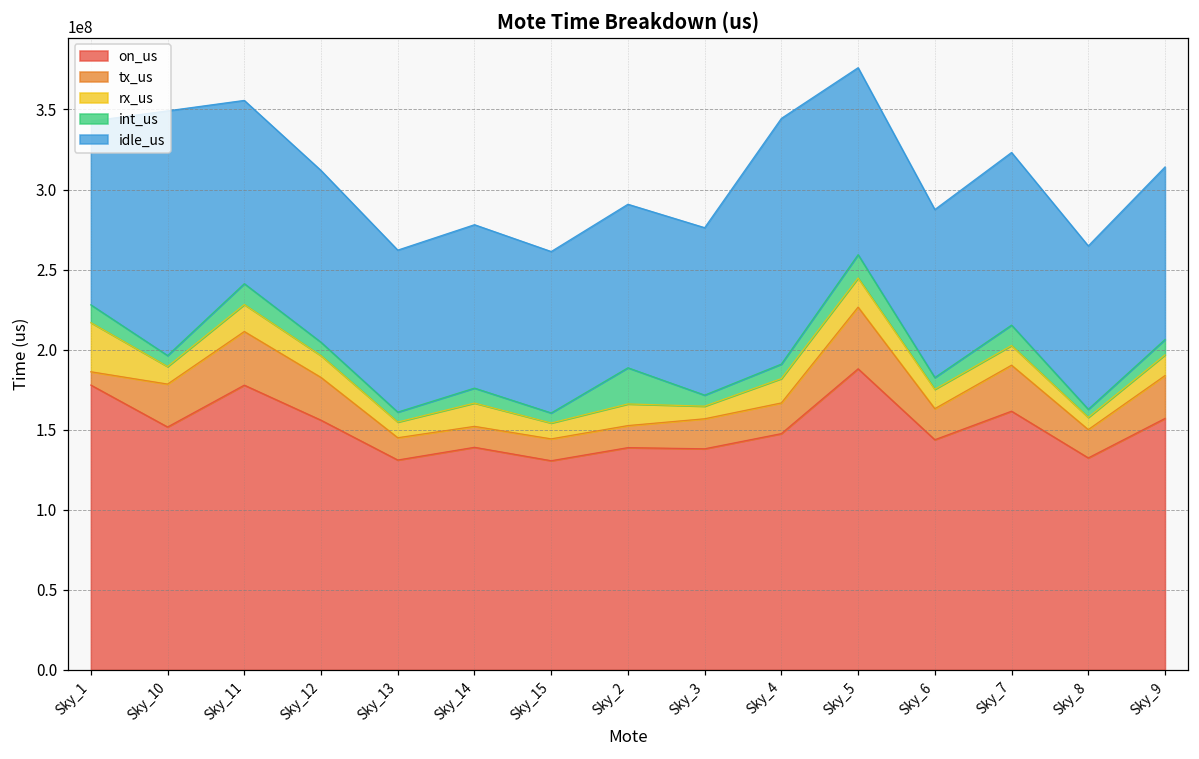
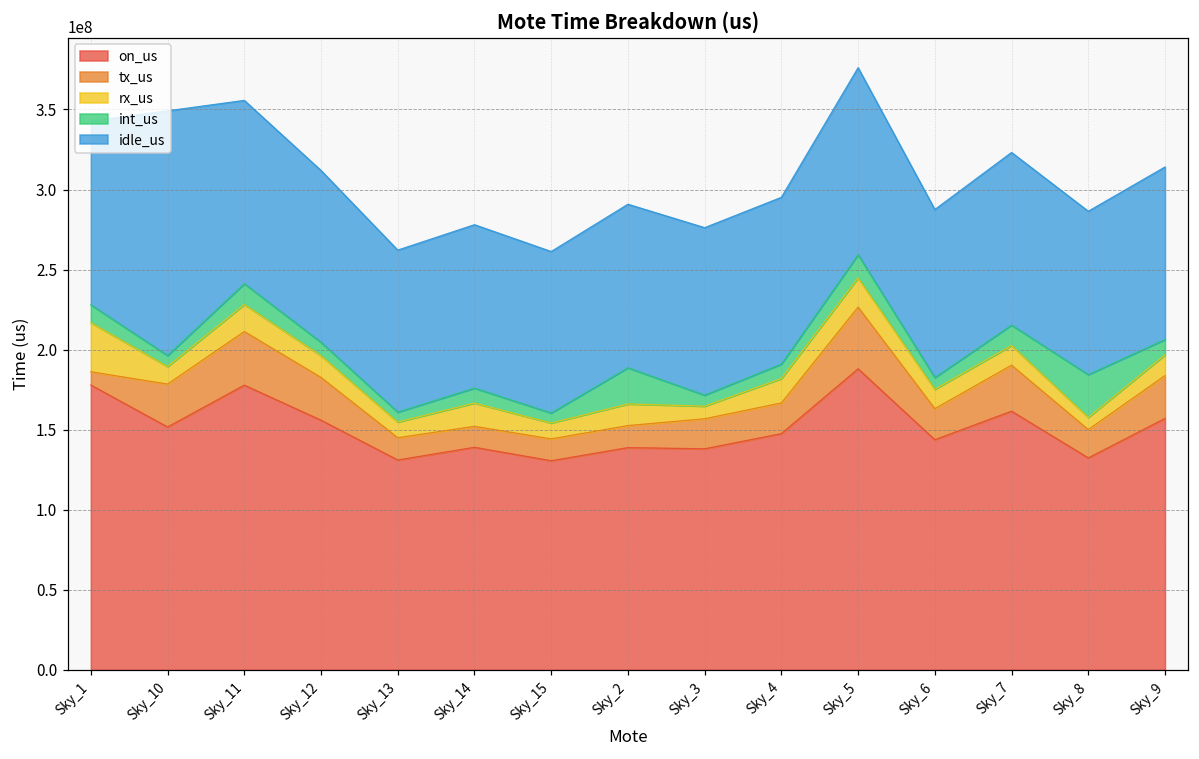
idle_us, Sky_4: 153000000 -> 104000000
int_us, Sky_8: 5000000 -> 27000000
